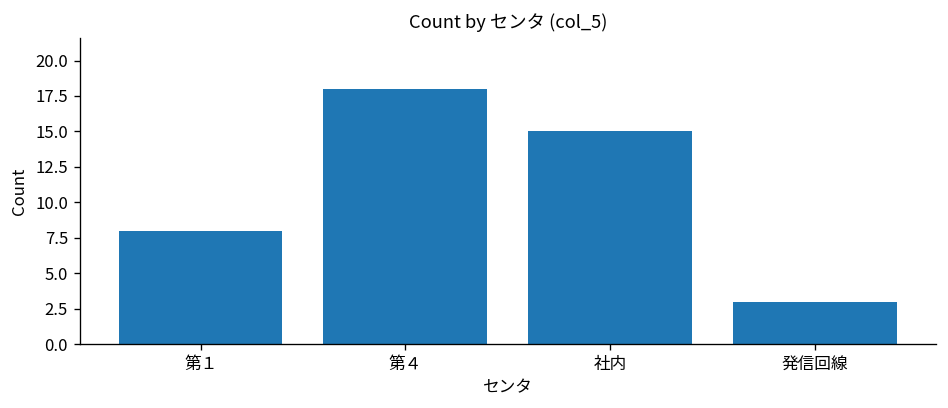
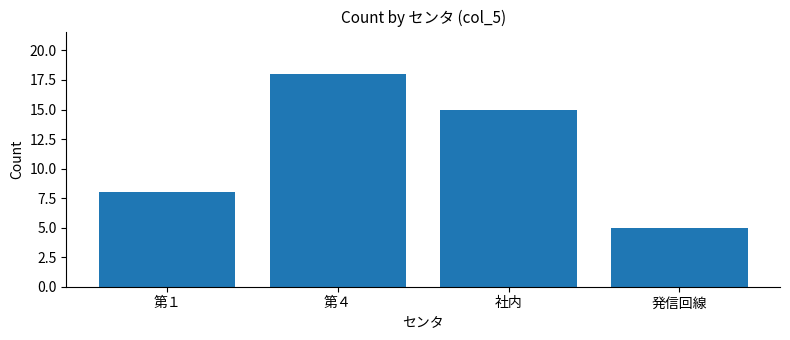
発信回線: 3 -> 5
